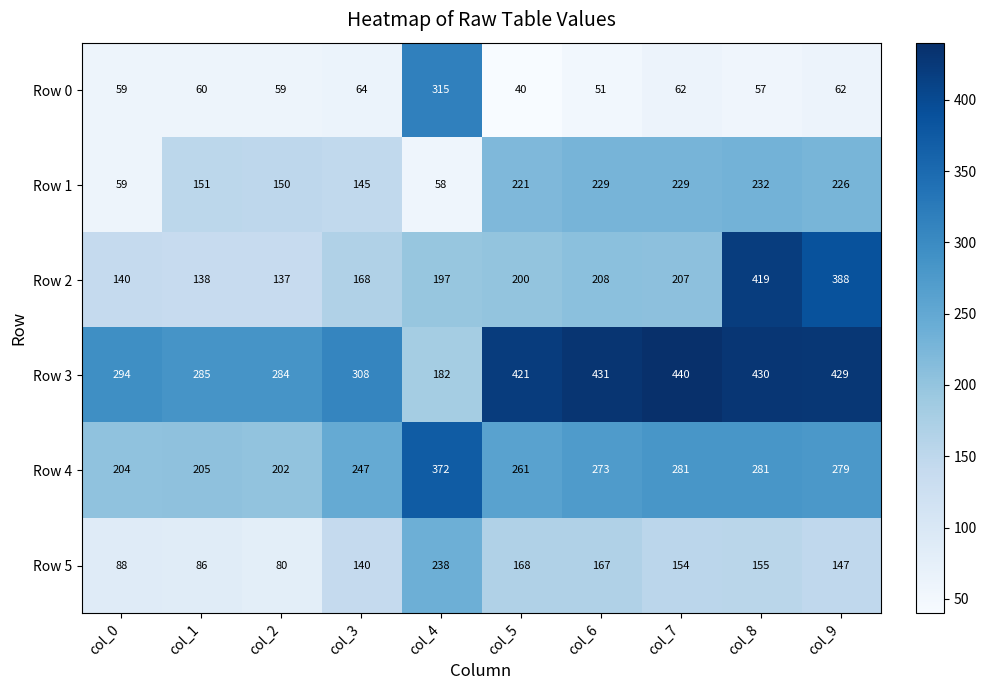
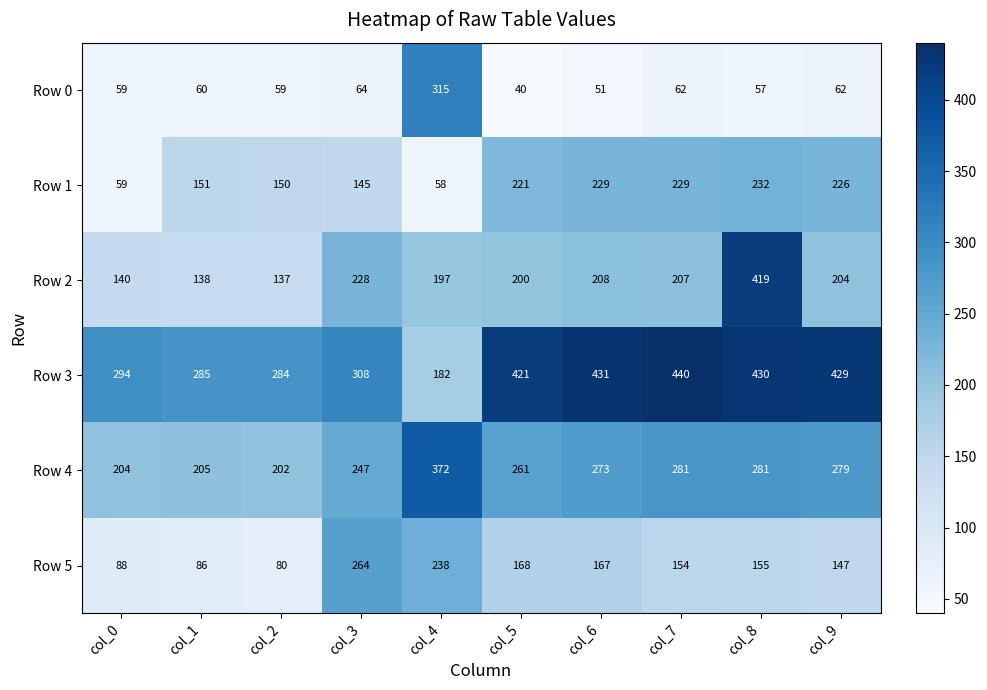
Row 2, col_3: 168 -> 228
Row 2, col_9: 388 -> 204
Row 5, col_3: 140 -> 264
